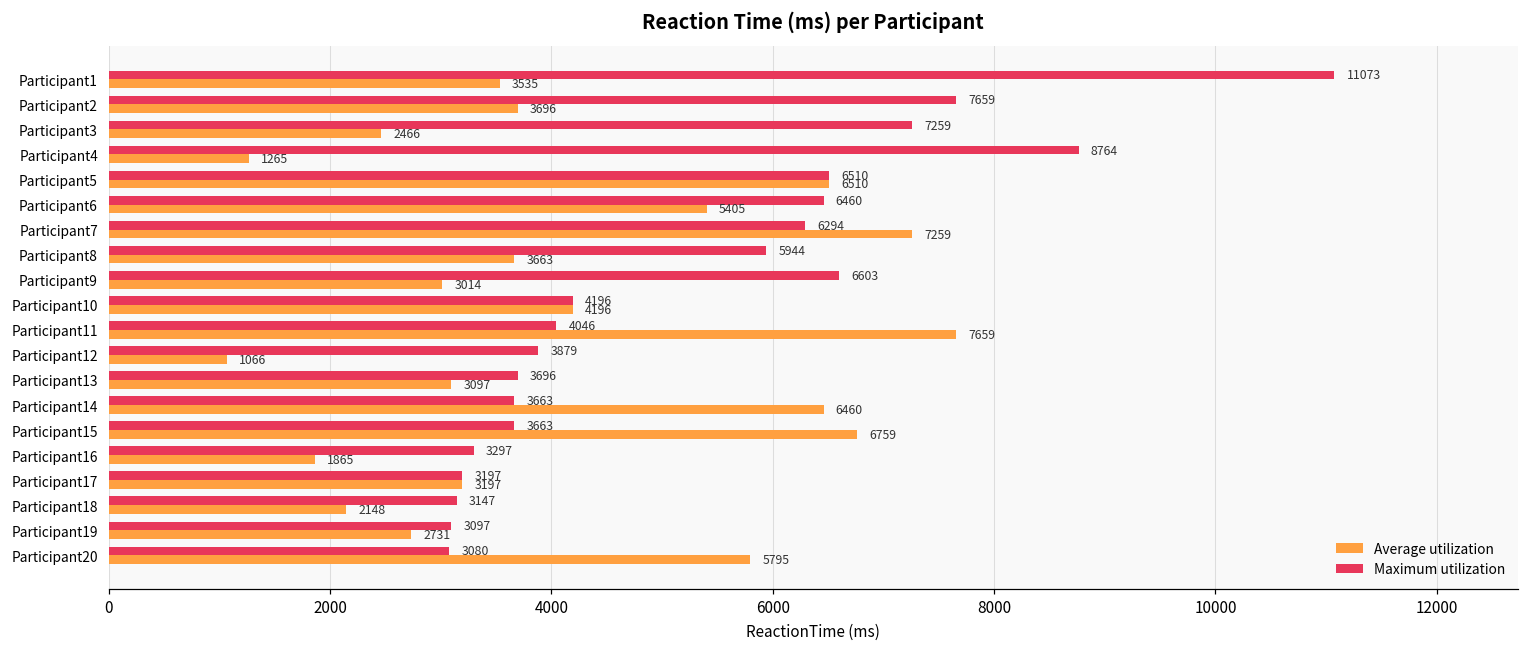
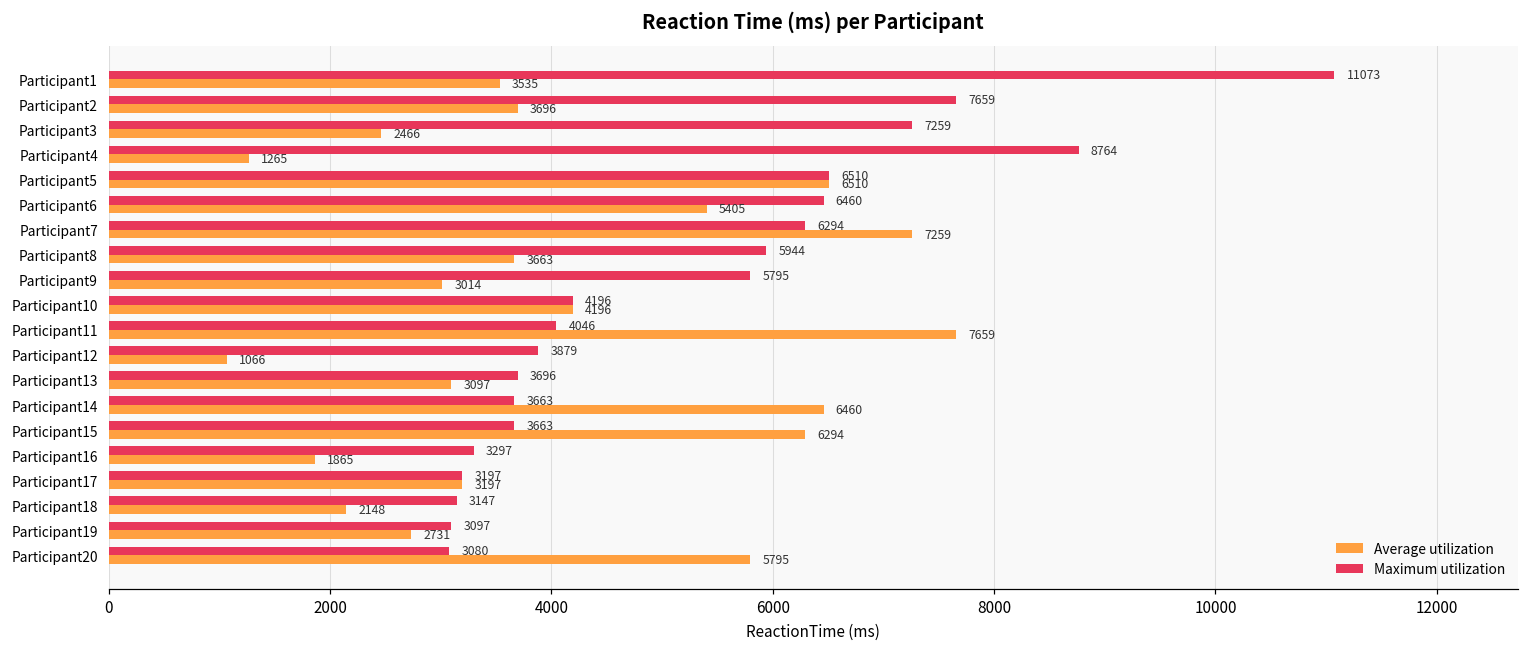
Maximum utilization, Participant9: 6603 -> 5795
Average utilization, Participant15: 6759 -> 6294
